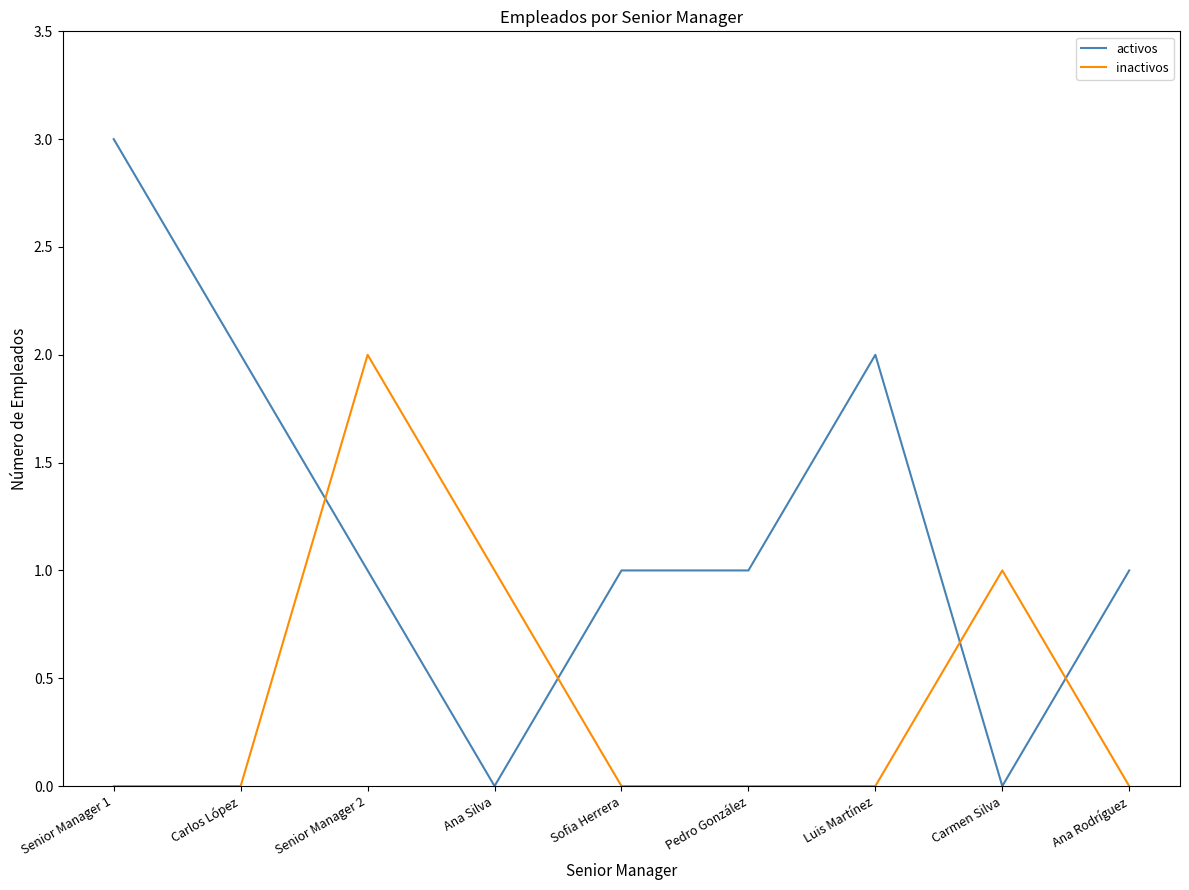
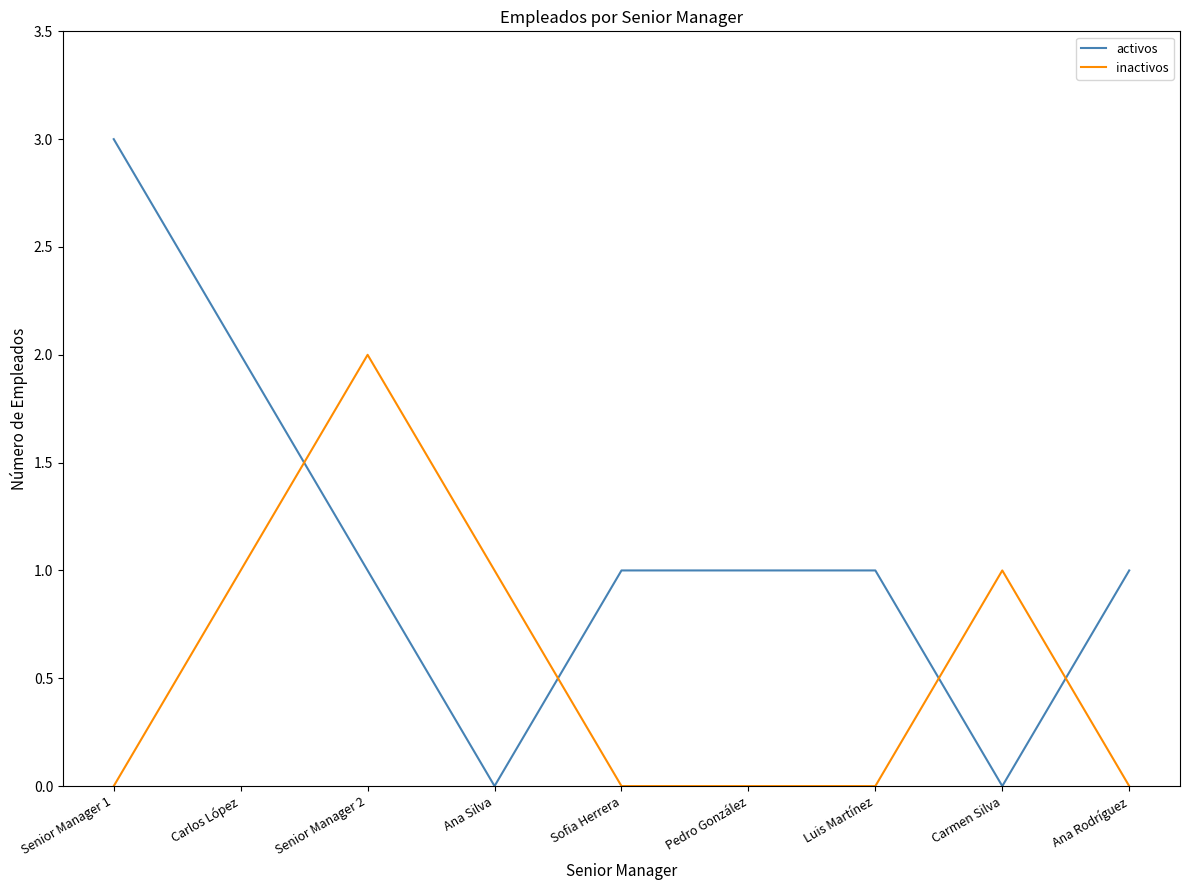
inactivos, Carlos López: 0 -> 1
activos, Luis Martínez: 2 -> 1
